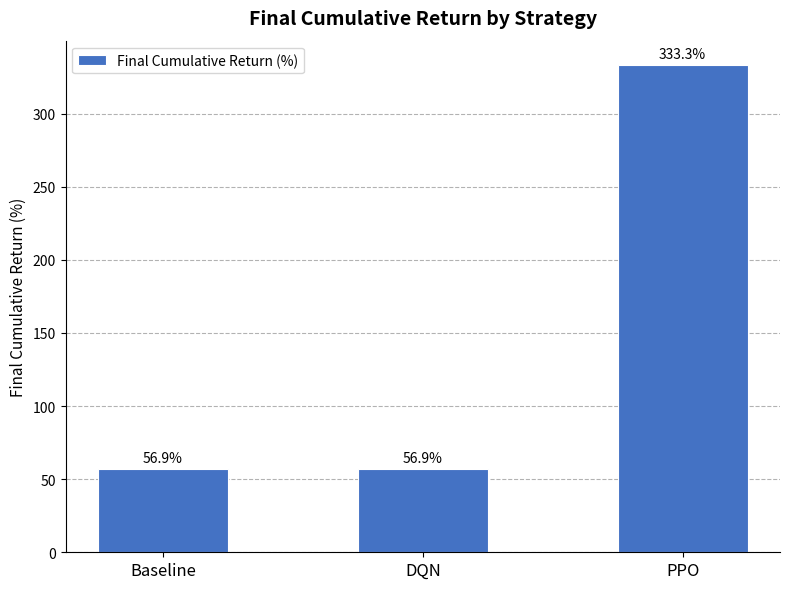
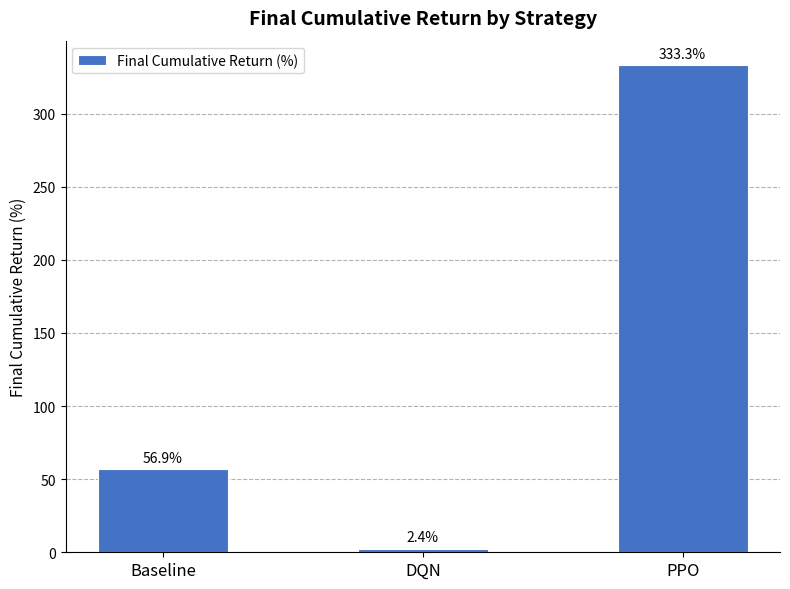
DQN: 56.9% -> 2.4%
